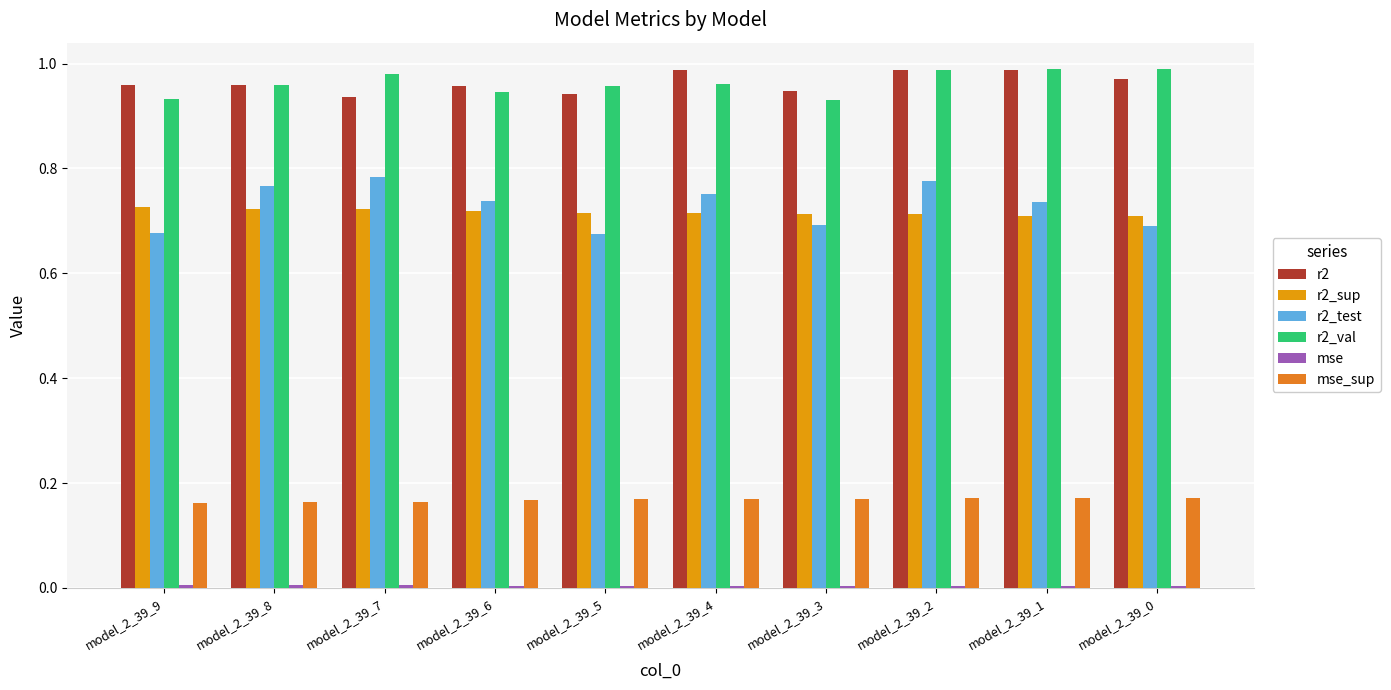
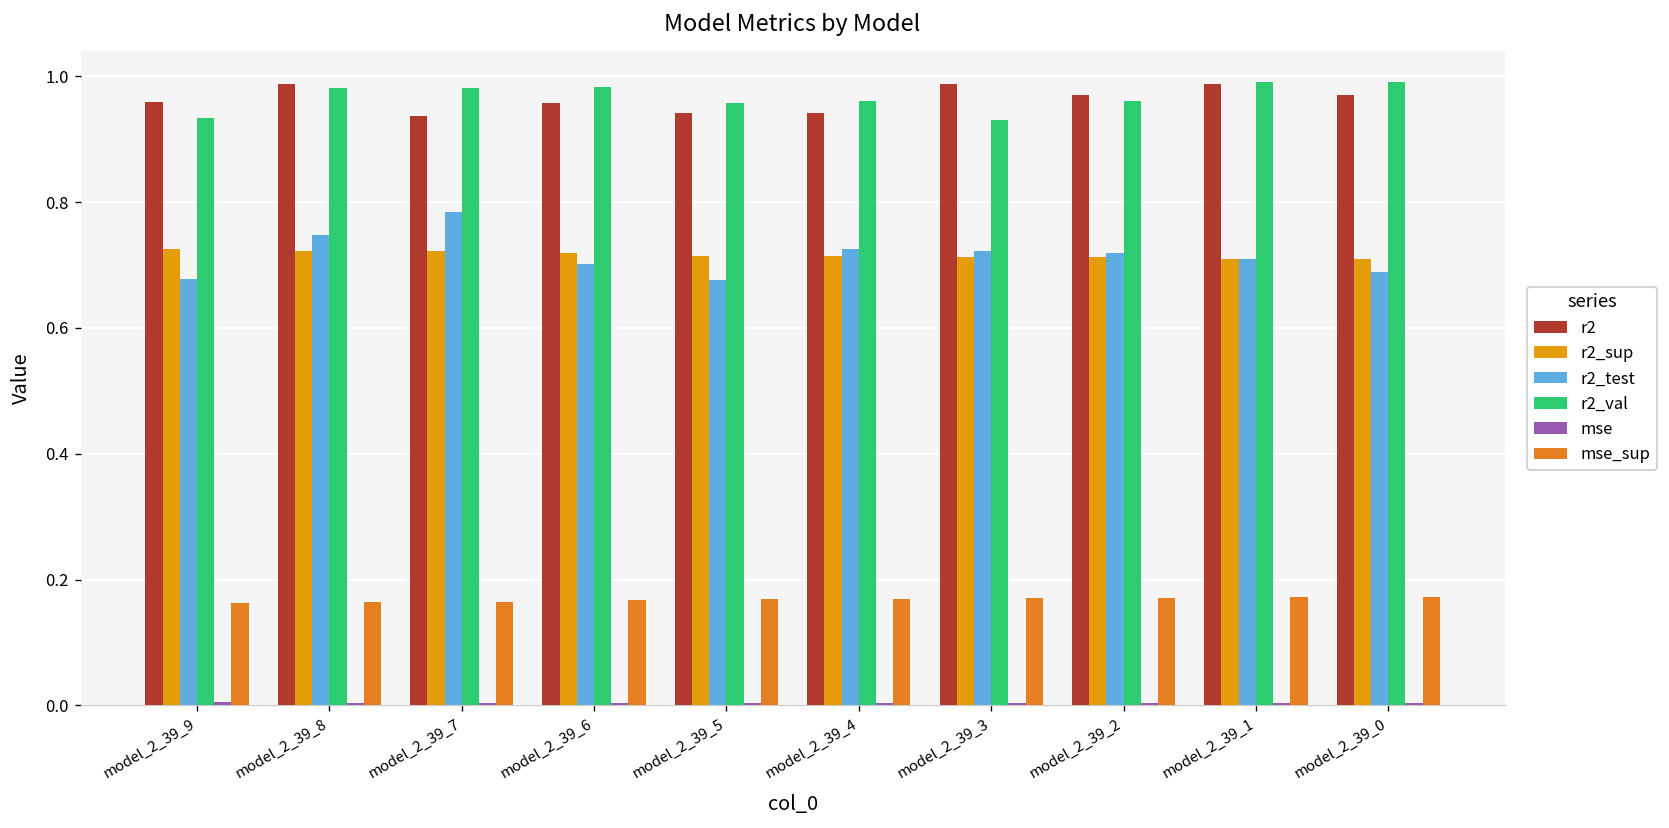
r2, model_2_39_8: 0.96 -> 0.99
r2_test, model_2_39_8: 0.77 -> 0.75
r2_val, model_2_39_8: 0.96 -> 0.98
r2_test, model_2_39_6: 0.74 -> 0.70
r2_val, model_2_39_6: 0.95 -> 0.98
r2, model_2_39_4: 0.99 -> 0.94
r2_test, model_2_39_4: 0.75 -> 0.73
r2, model_2_39_3: 0.95 -> 0.99
r2_test, model_2_39_3: 0.69 -> 0.72
r2, model_2_39_2: 0.99 -> 0.97
r2_test, model_2_39_2: 0.78 -> 0.72
r2_val, model_2_39_2: 0.99 -> 0.96
r2_test, model_2_39_1: 0.74 -> 0.71
